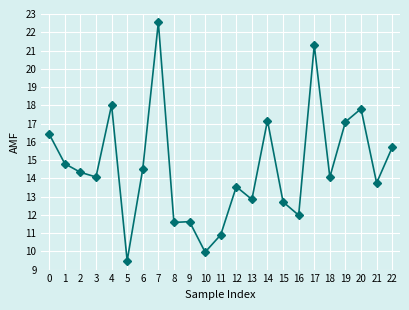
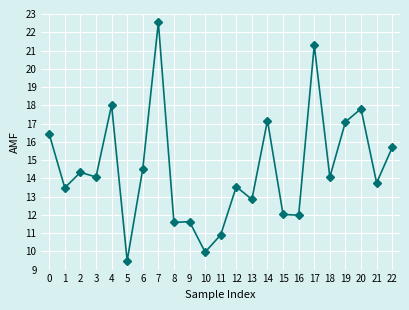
1: 14.8 -> 13.5
15: 12.7 -> 12.0
